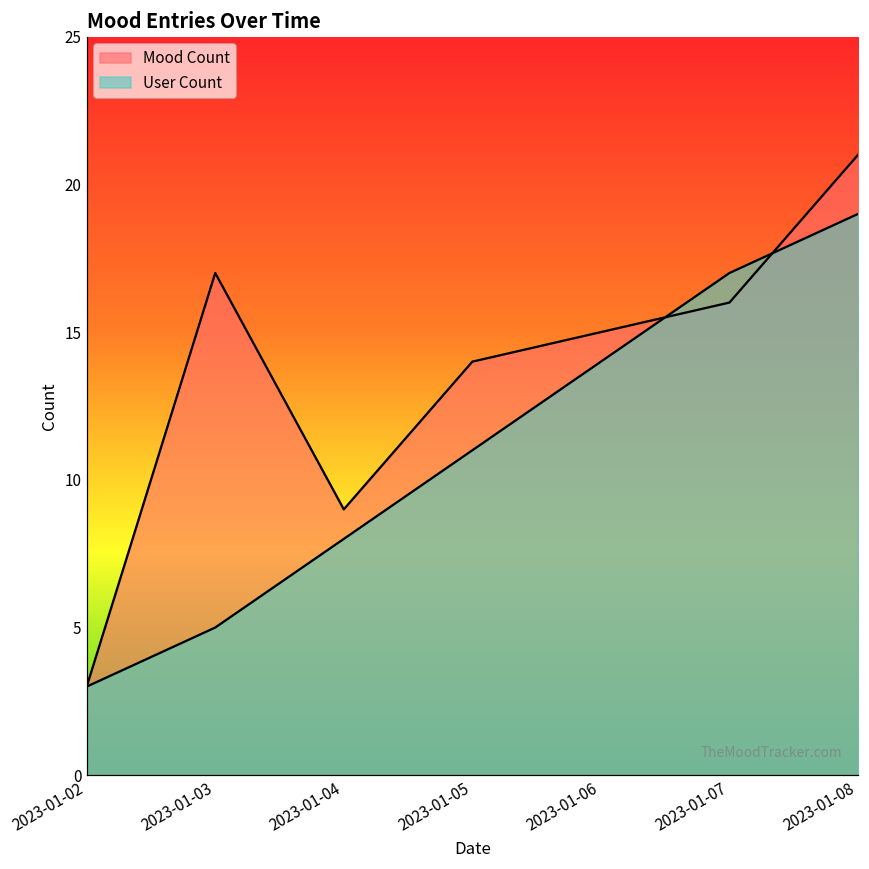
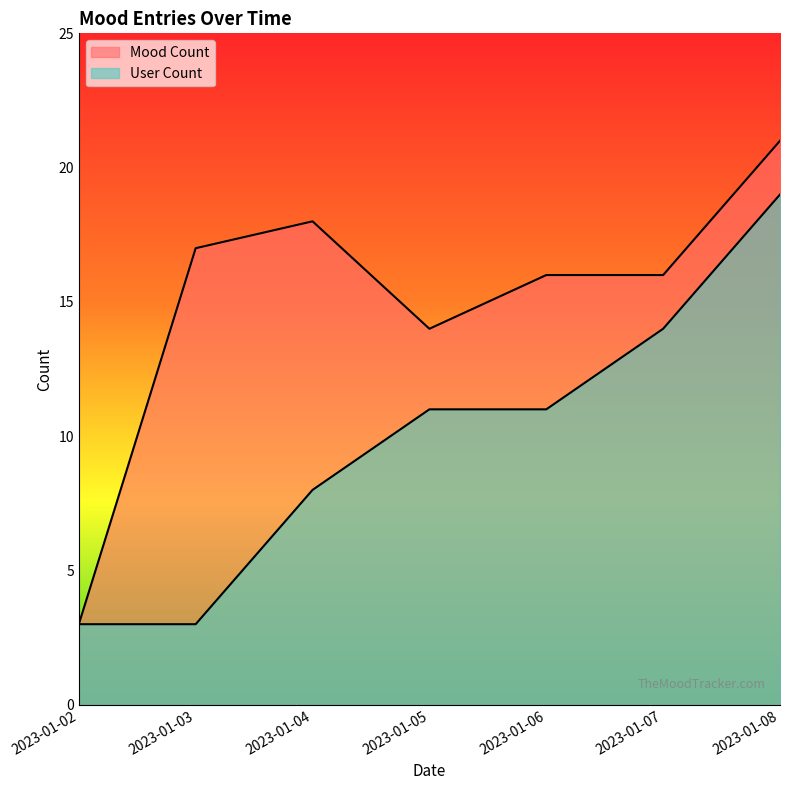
User Count, 2023-01-03: 5 -> 3
Mood Count, 2023-01-04: 9 -> 18
Mood Count, 2023-01-06: 15 -> 16
User Count, 2023-01-06: 14 -> 11
User Count, 2023-01-07: 17 -> 14
